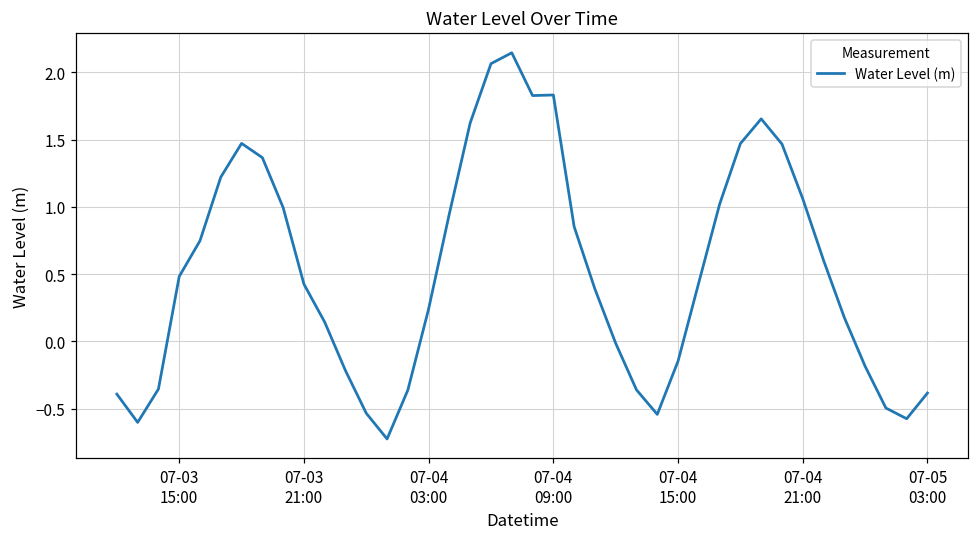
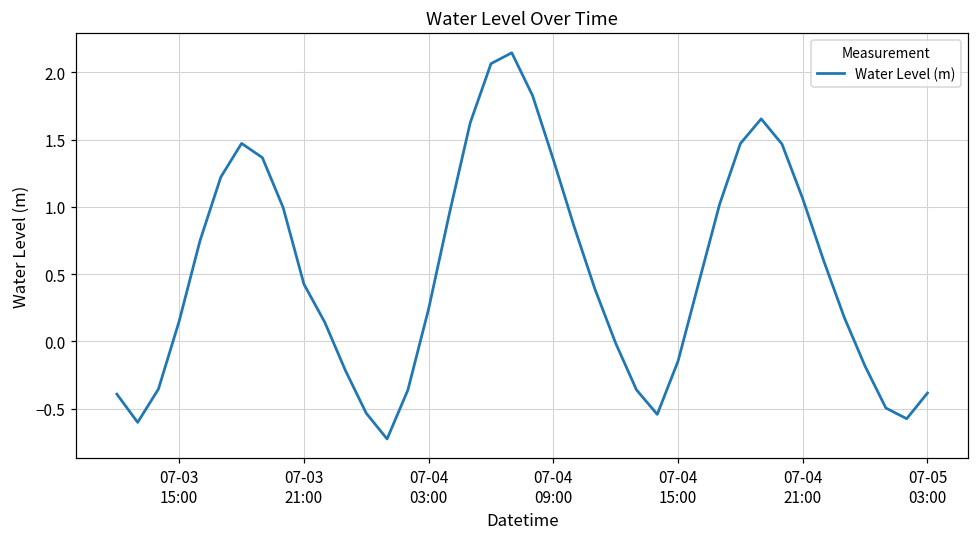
07-03 15:00: 0.48 -> 0.15
07-04 09:00: 1.83 -> 1.35
